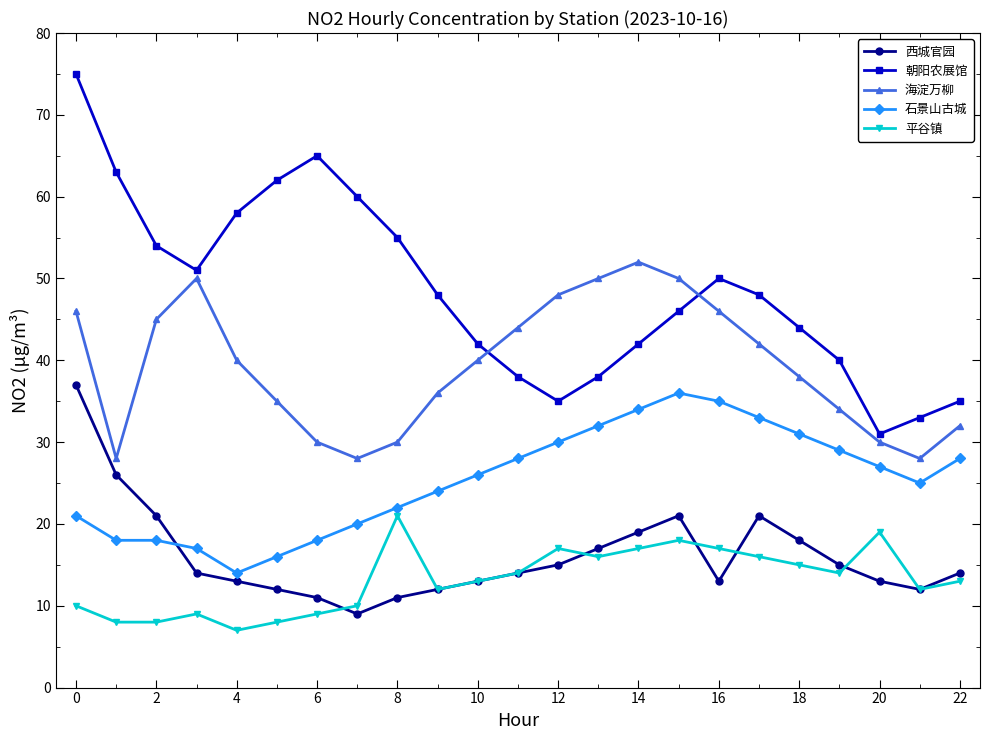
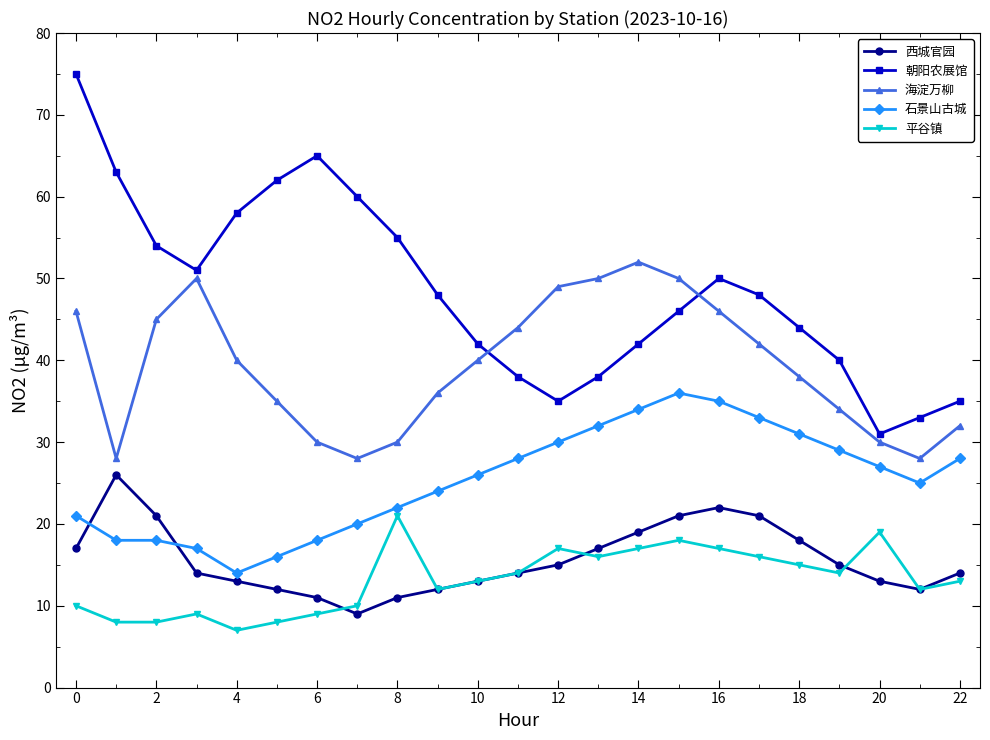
西城官园, 0: 37 -> 17
海淀万柳, 12: 48 -> 49
西城官园, 16: 13 -> 22
